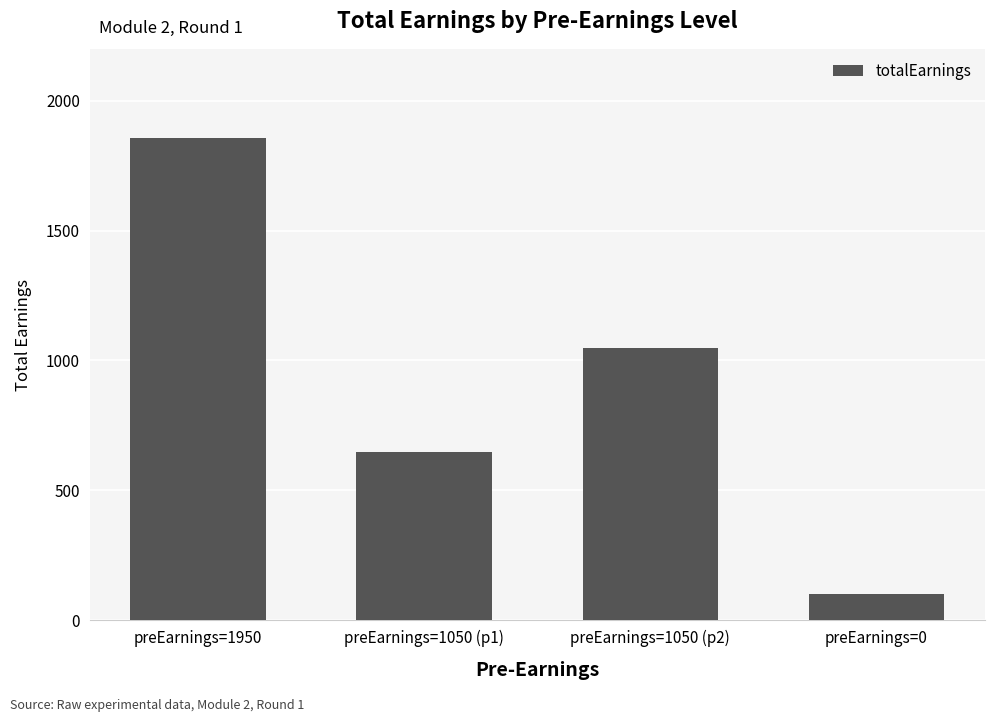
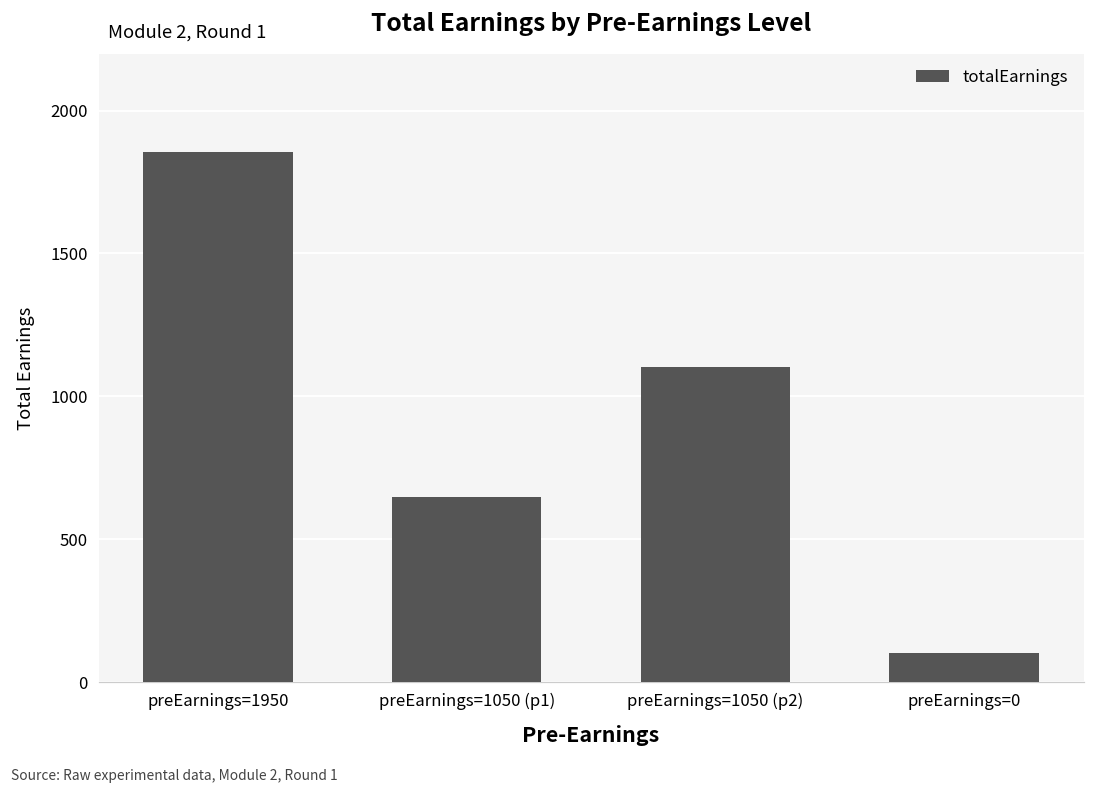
preEarnings=1050 (p2): 1050 -> 1100
